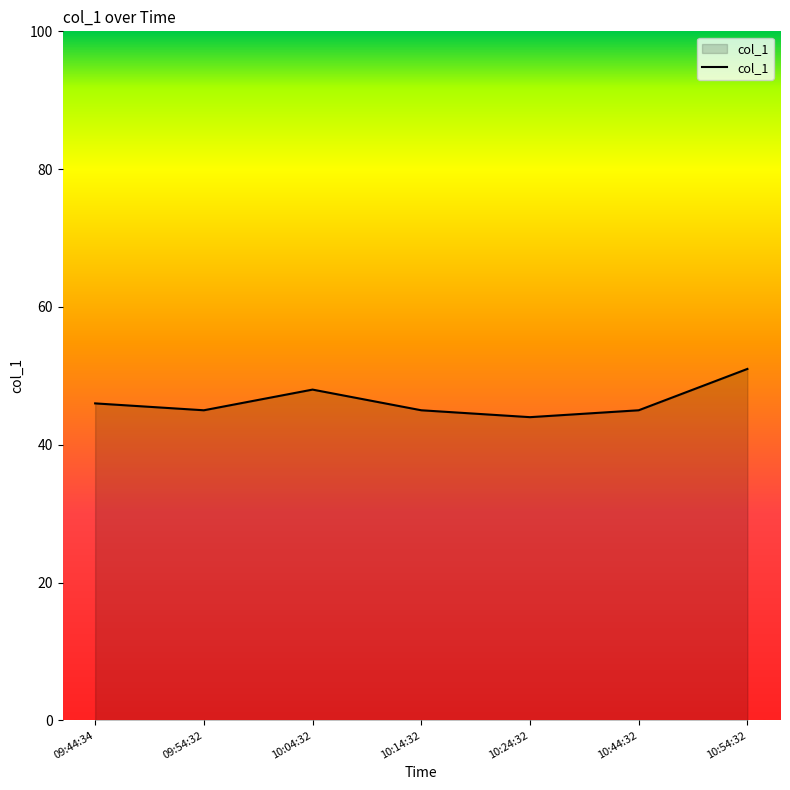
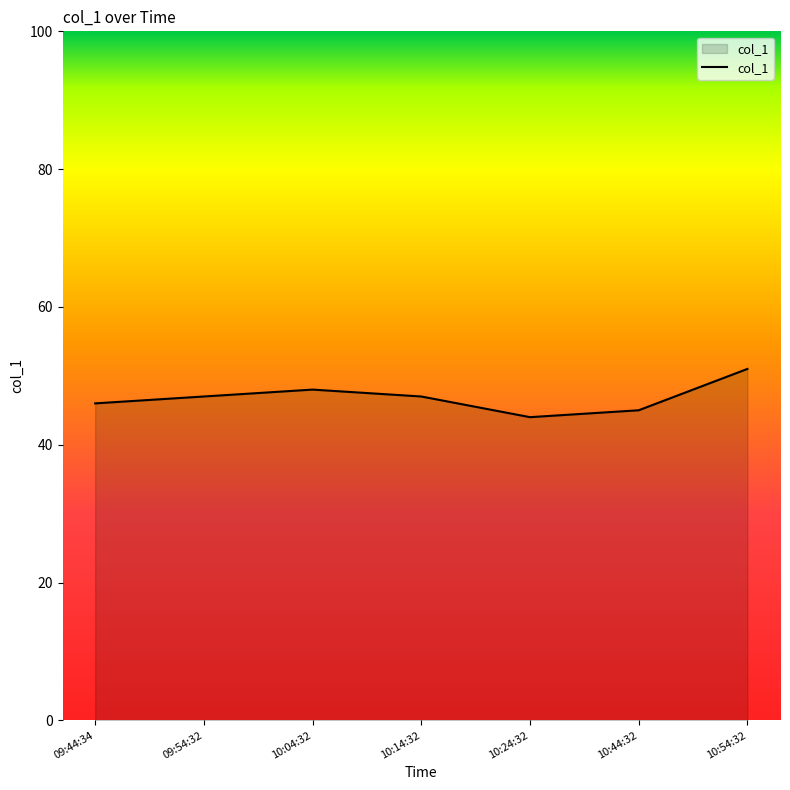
09:54:32: 45 -> 47
10:14:32: 45 -> 47
